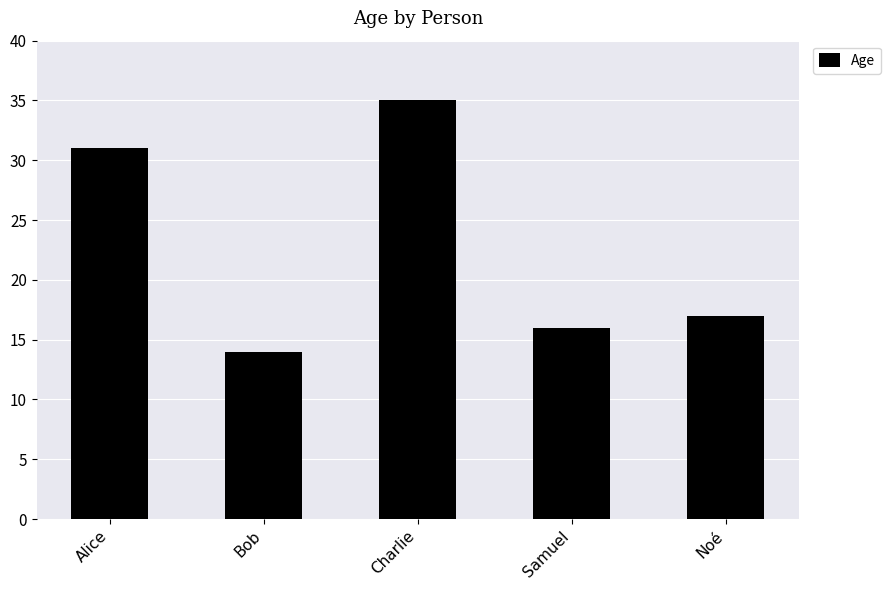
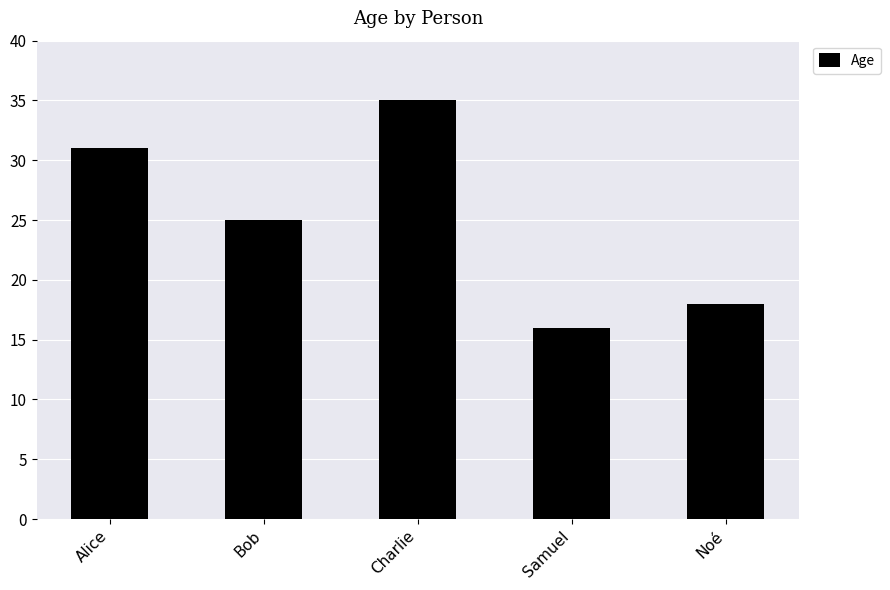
Bob: 14 -> 25
Noé: 17 -> 18
